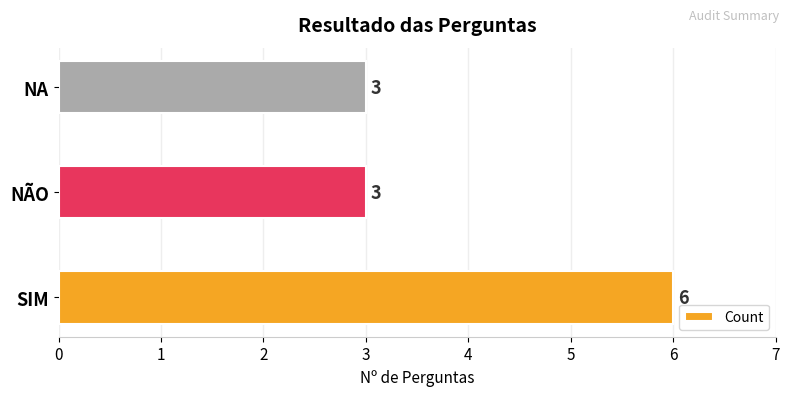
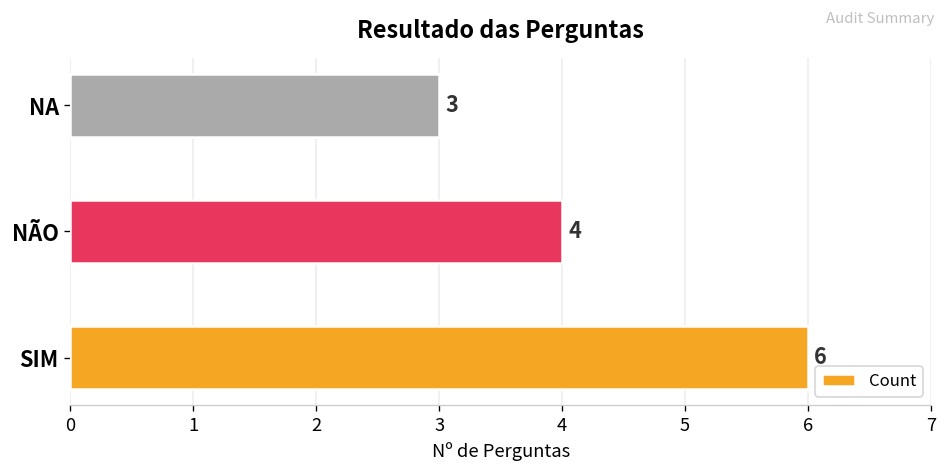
NÃO: 3 -> 4
